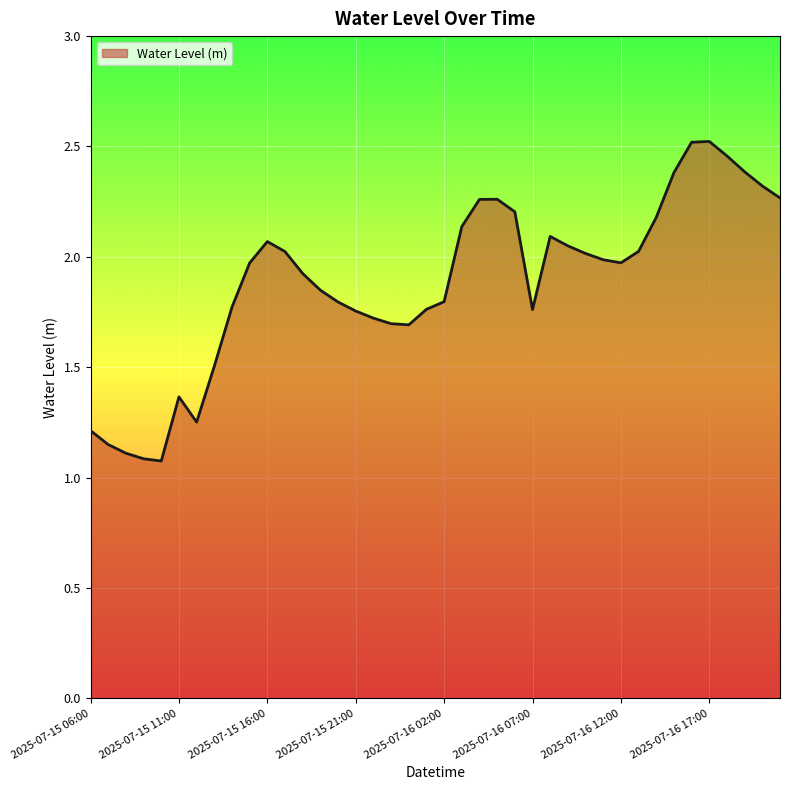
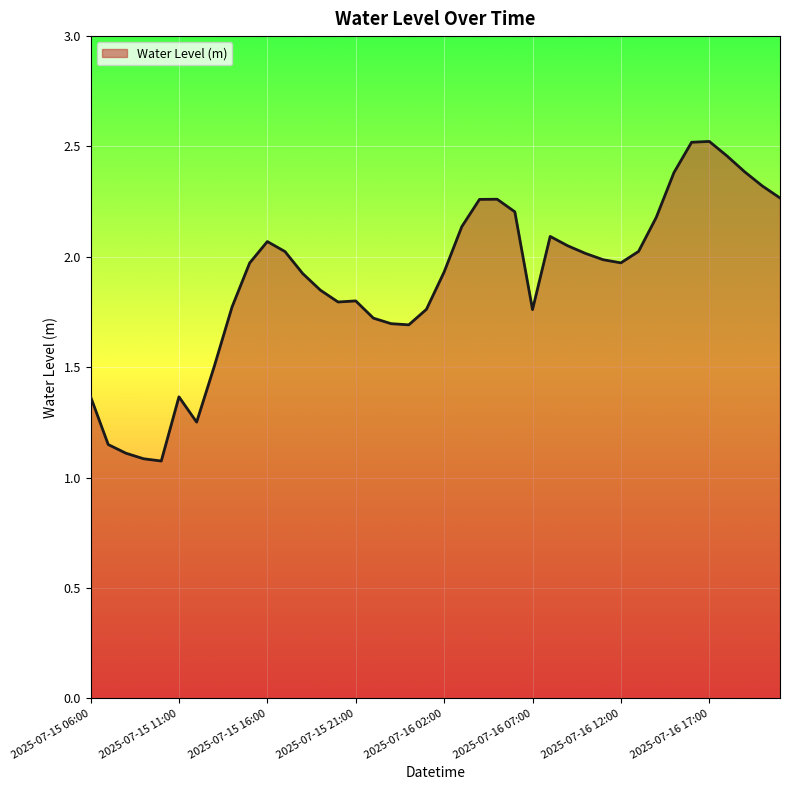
2025-07-15 06:00: 1.21 -> 1.37
2025-07-15 21:00: 1.75 -> 1.80
2025-07-16 02:00: 1.80 -> 1.93
